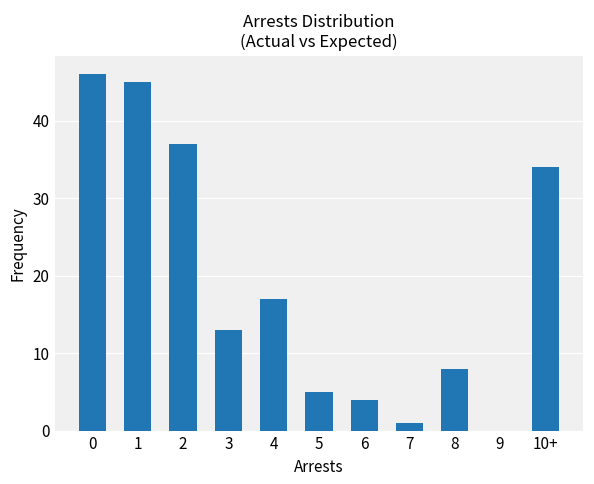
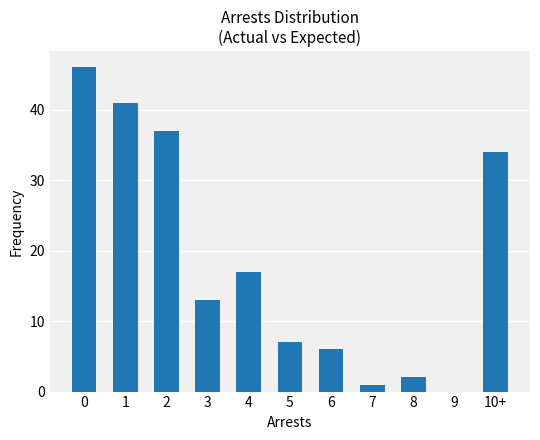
1: 45 -> 41
5: 5 -> 7
6: 4 -> 6
8: 8 -> 2
